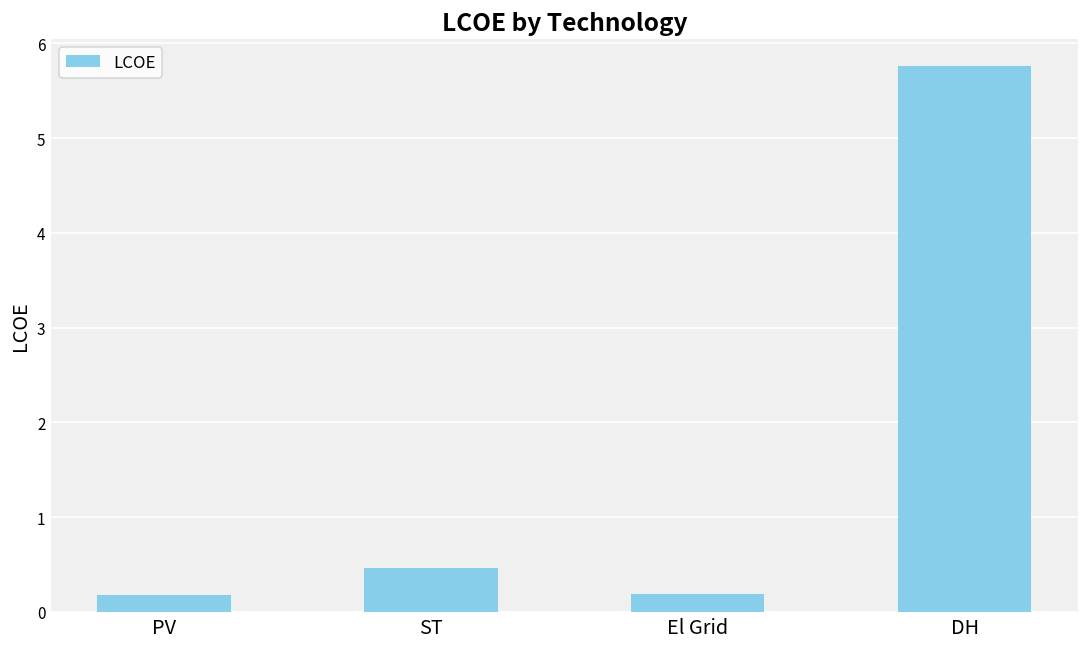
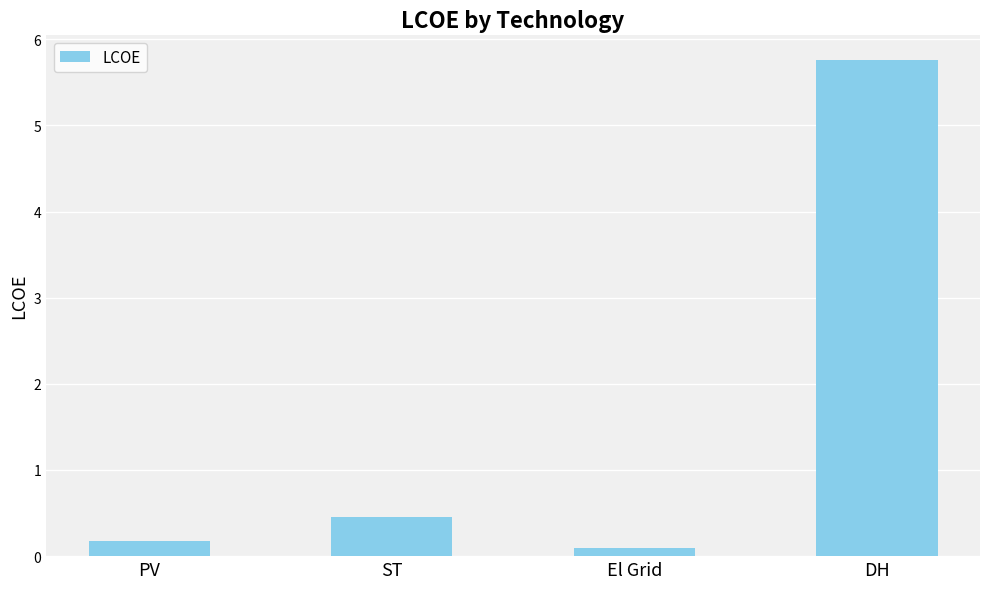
El Grid: 0.2 -> 0.1
